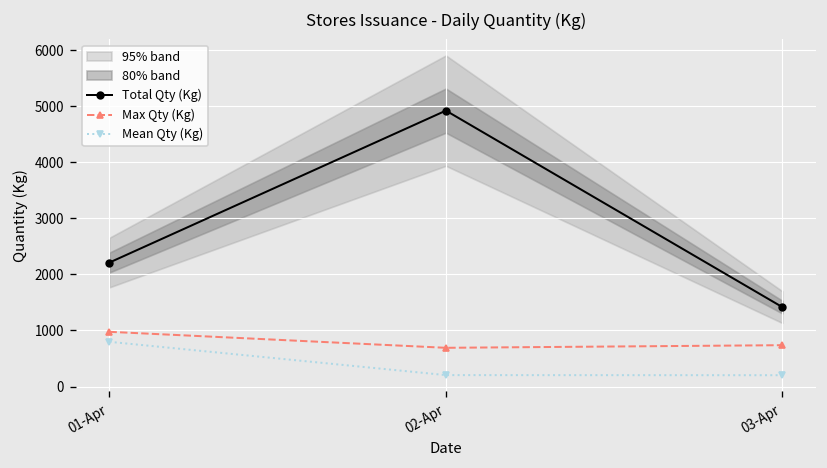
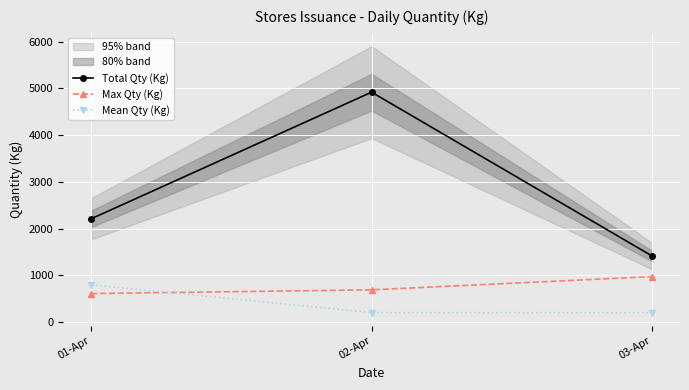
Max Qty (Kg), 01-Apr: 1000 -> 600
Max Qty (Kg), 03-Apr: 700 -> 1000
